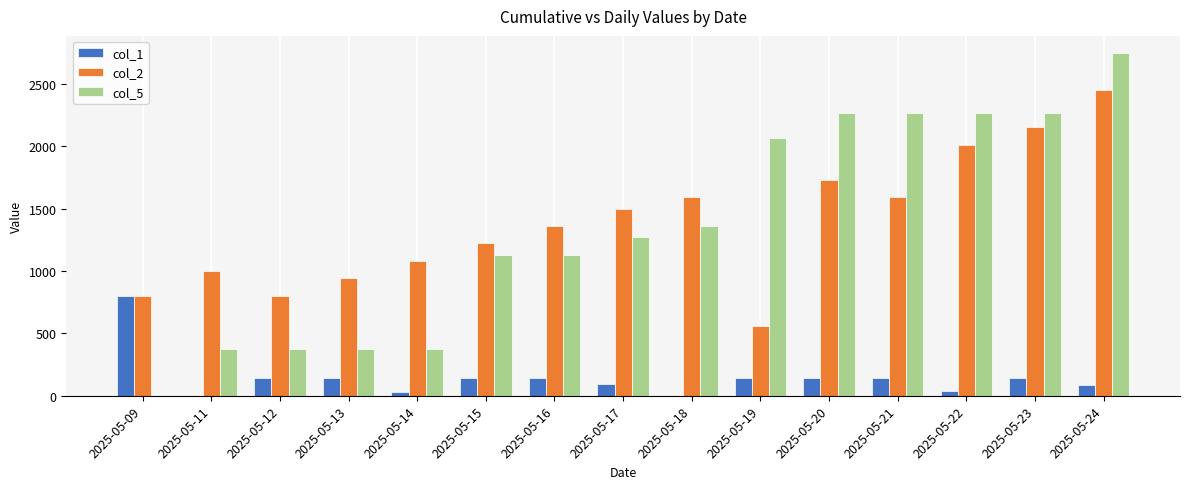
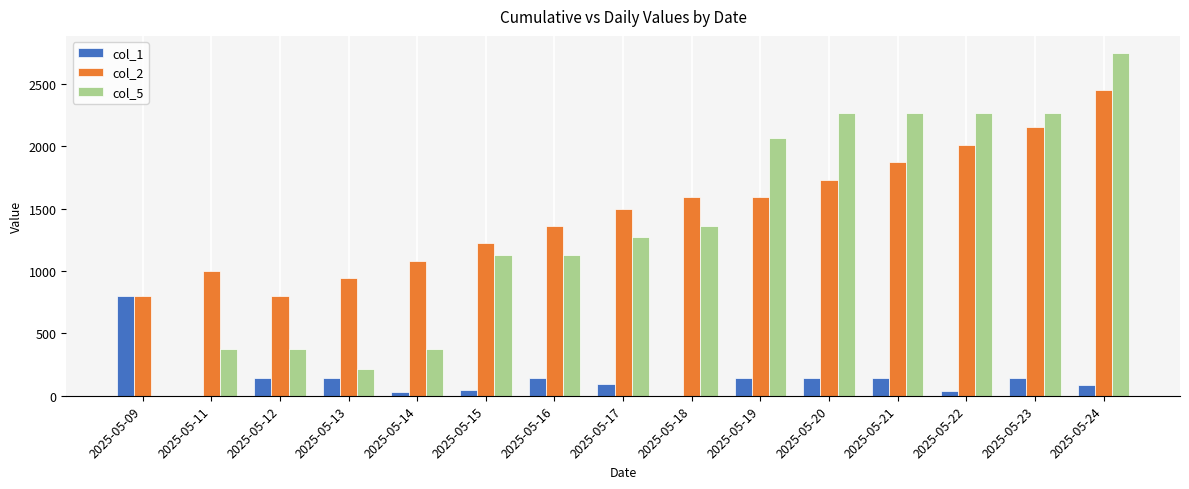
col_5, 2025-05-13: 370 -> 220
col_1, 2025-05-15: 140 -> 50
col_2, 2025-05-19: 560 -> 1590
col_2, 2025-05-21: 1590 -> 1870
